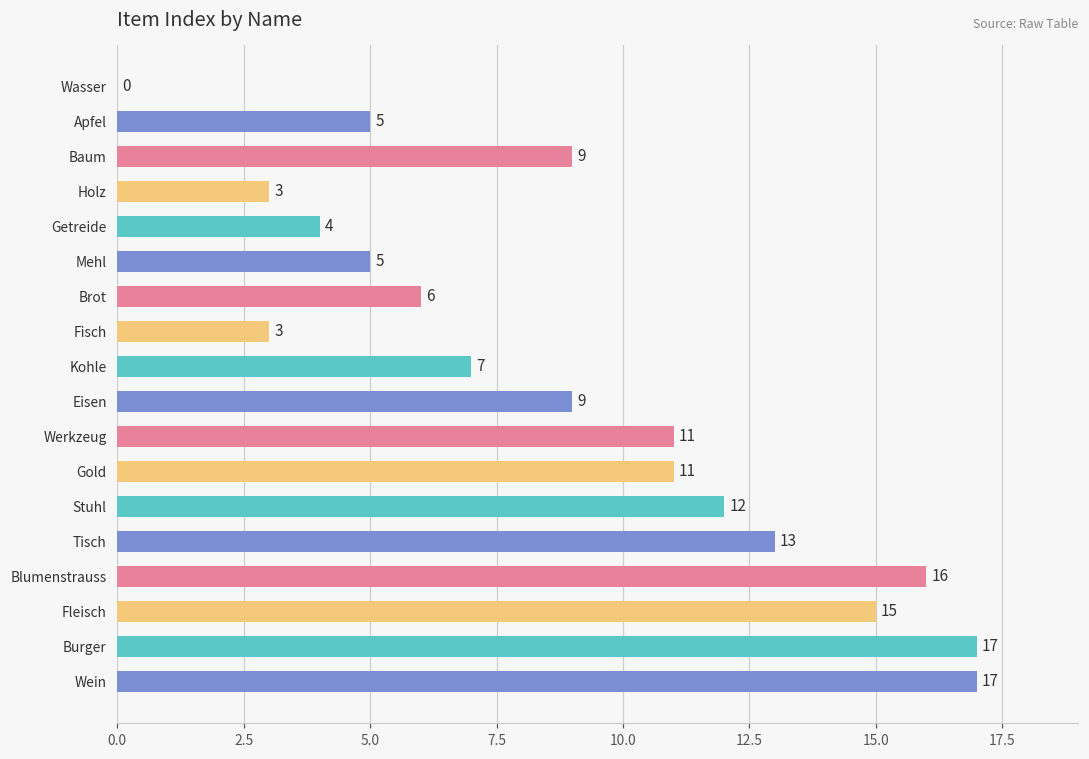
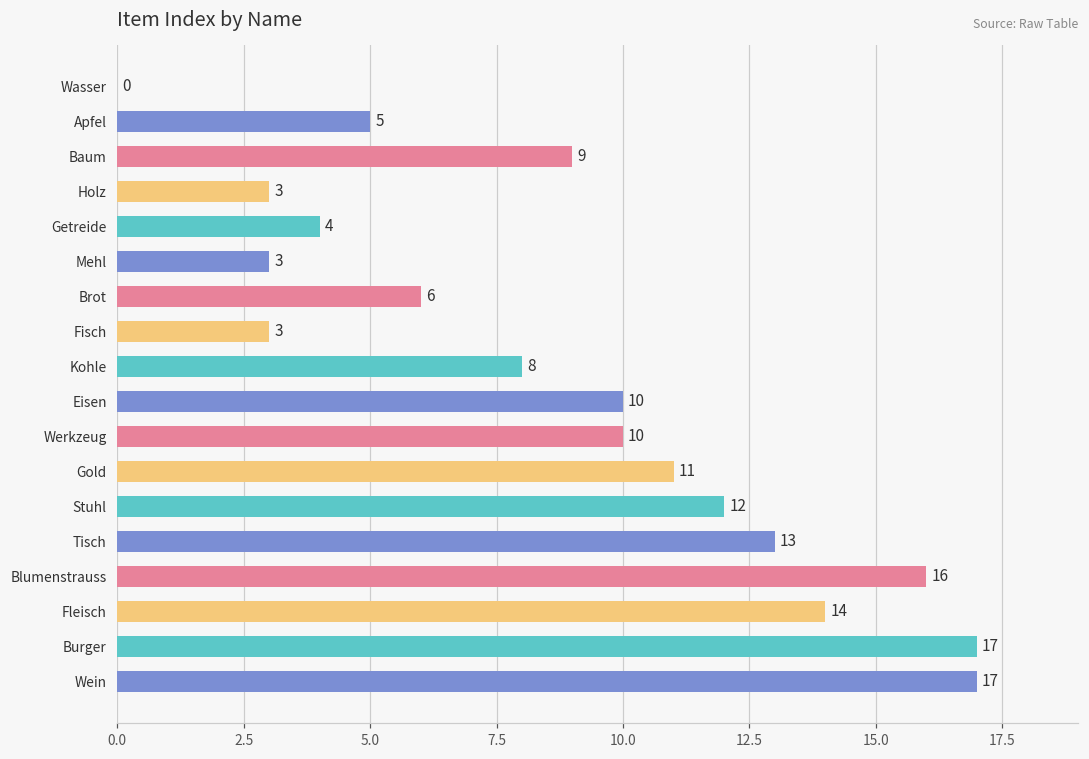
Mehl: 5 -> 3
Kohle: 7 -> 8
Eisen: 9 -> 10
Werkzeug: 11 -> 10
Fleisch: 15 -> 14
